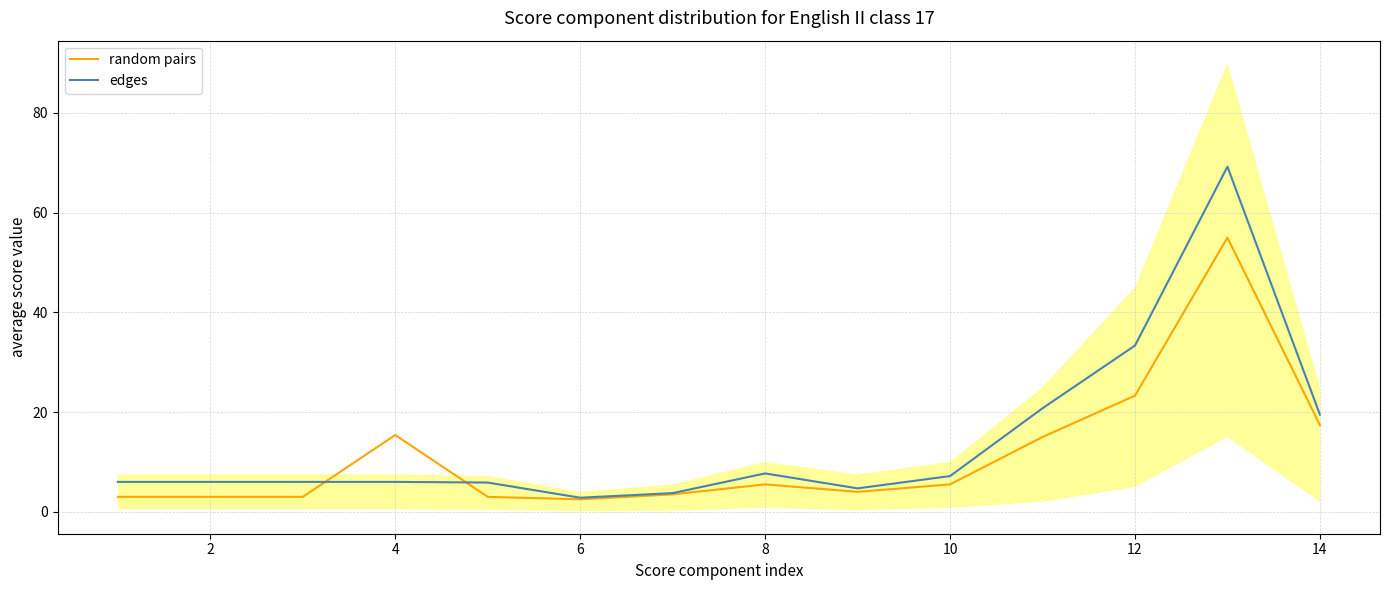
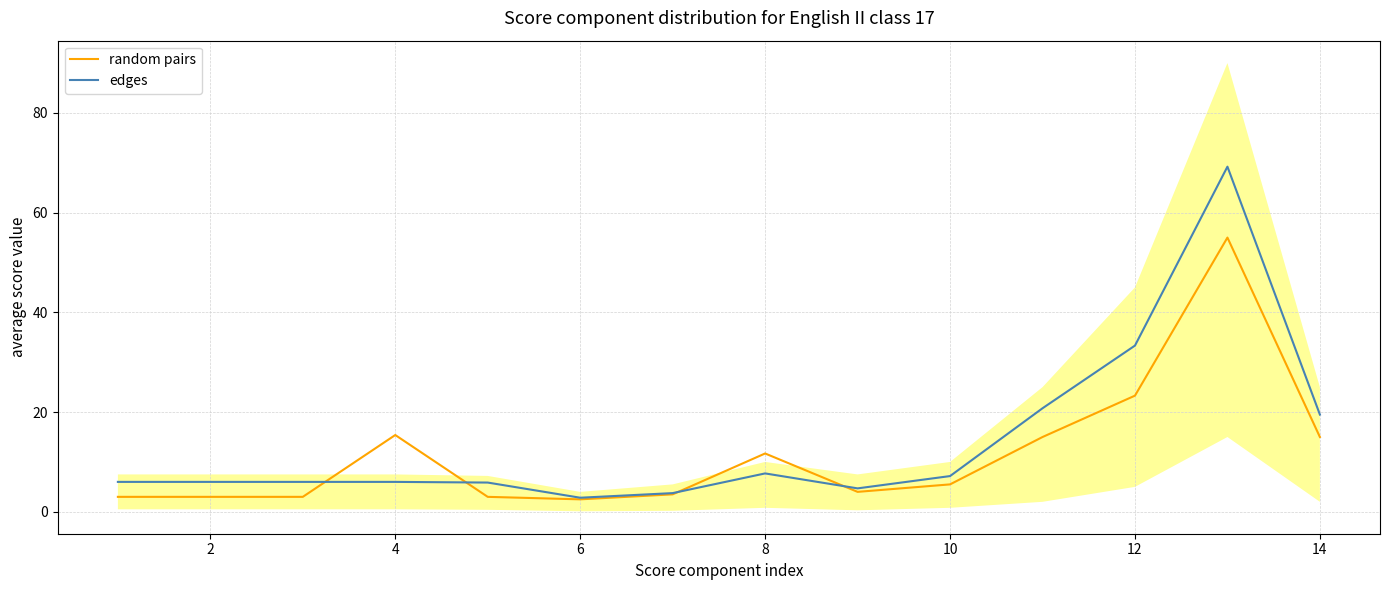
random pairs, 8: 6 -> 12
random pairs, 14: 17 -> 15
